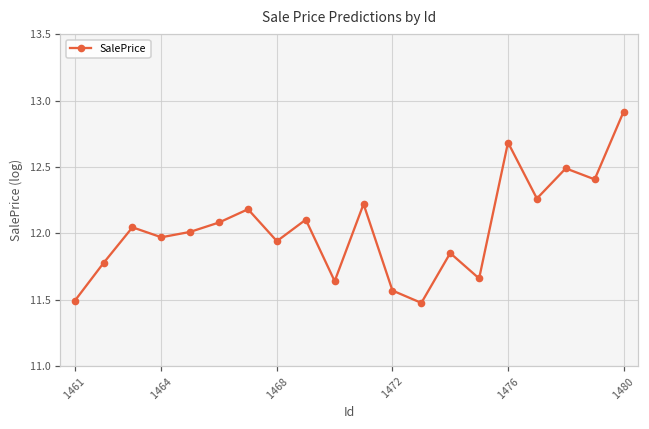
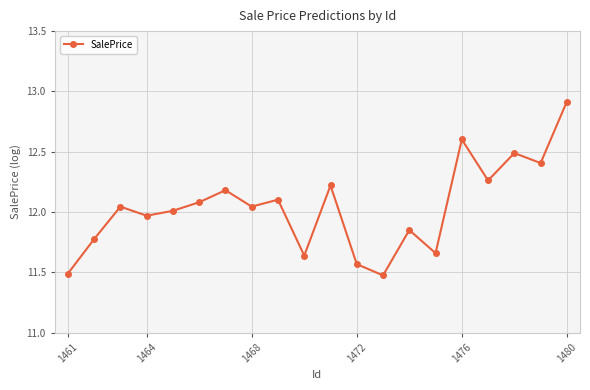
1468: 11.94 -> 12.05
1476: 12.68 -> 12.60
